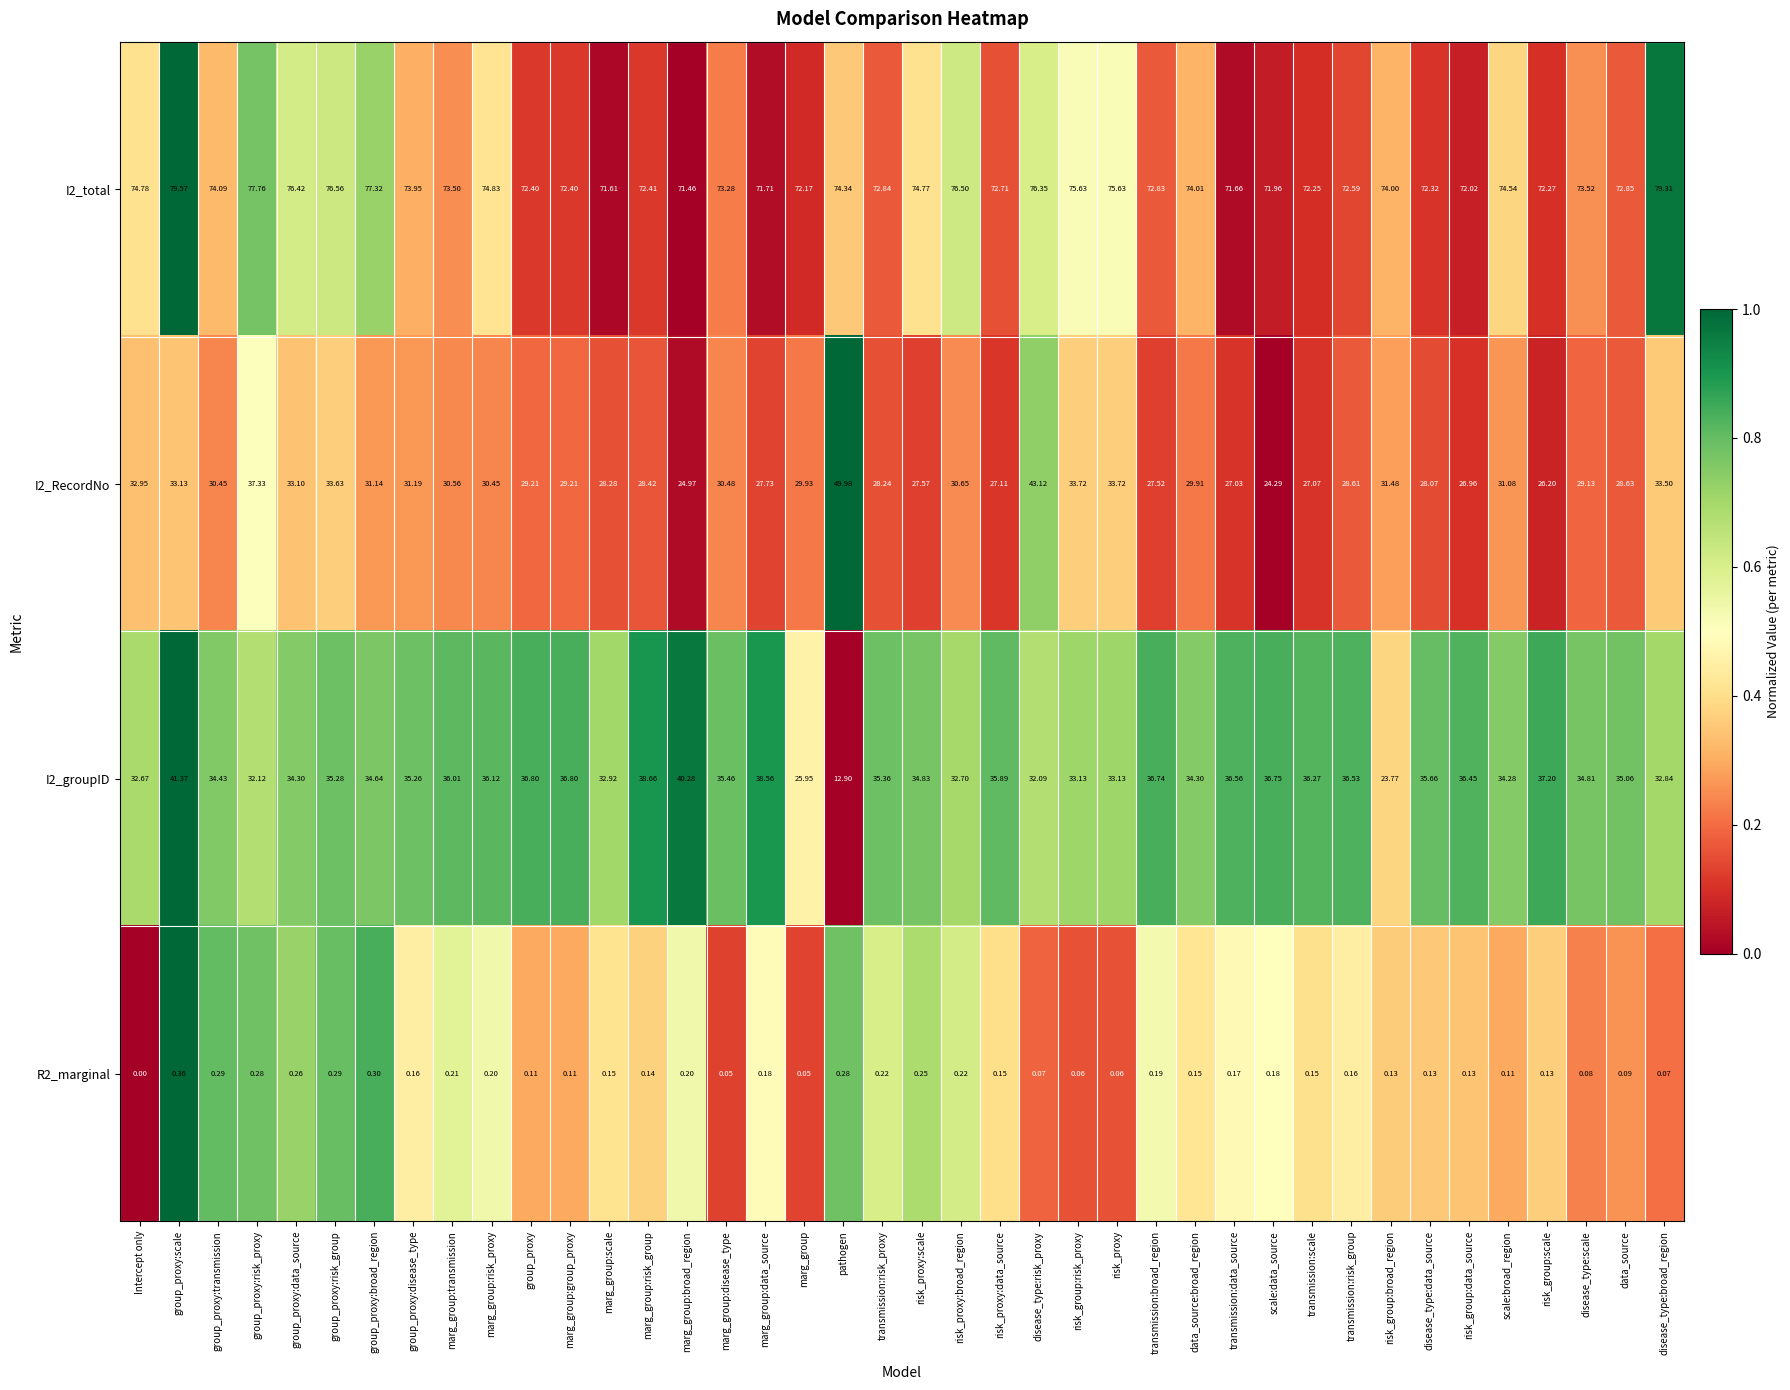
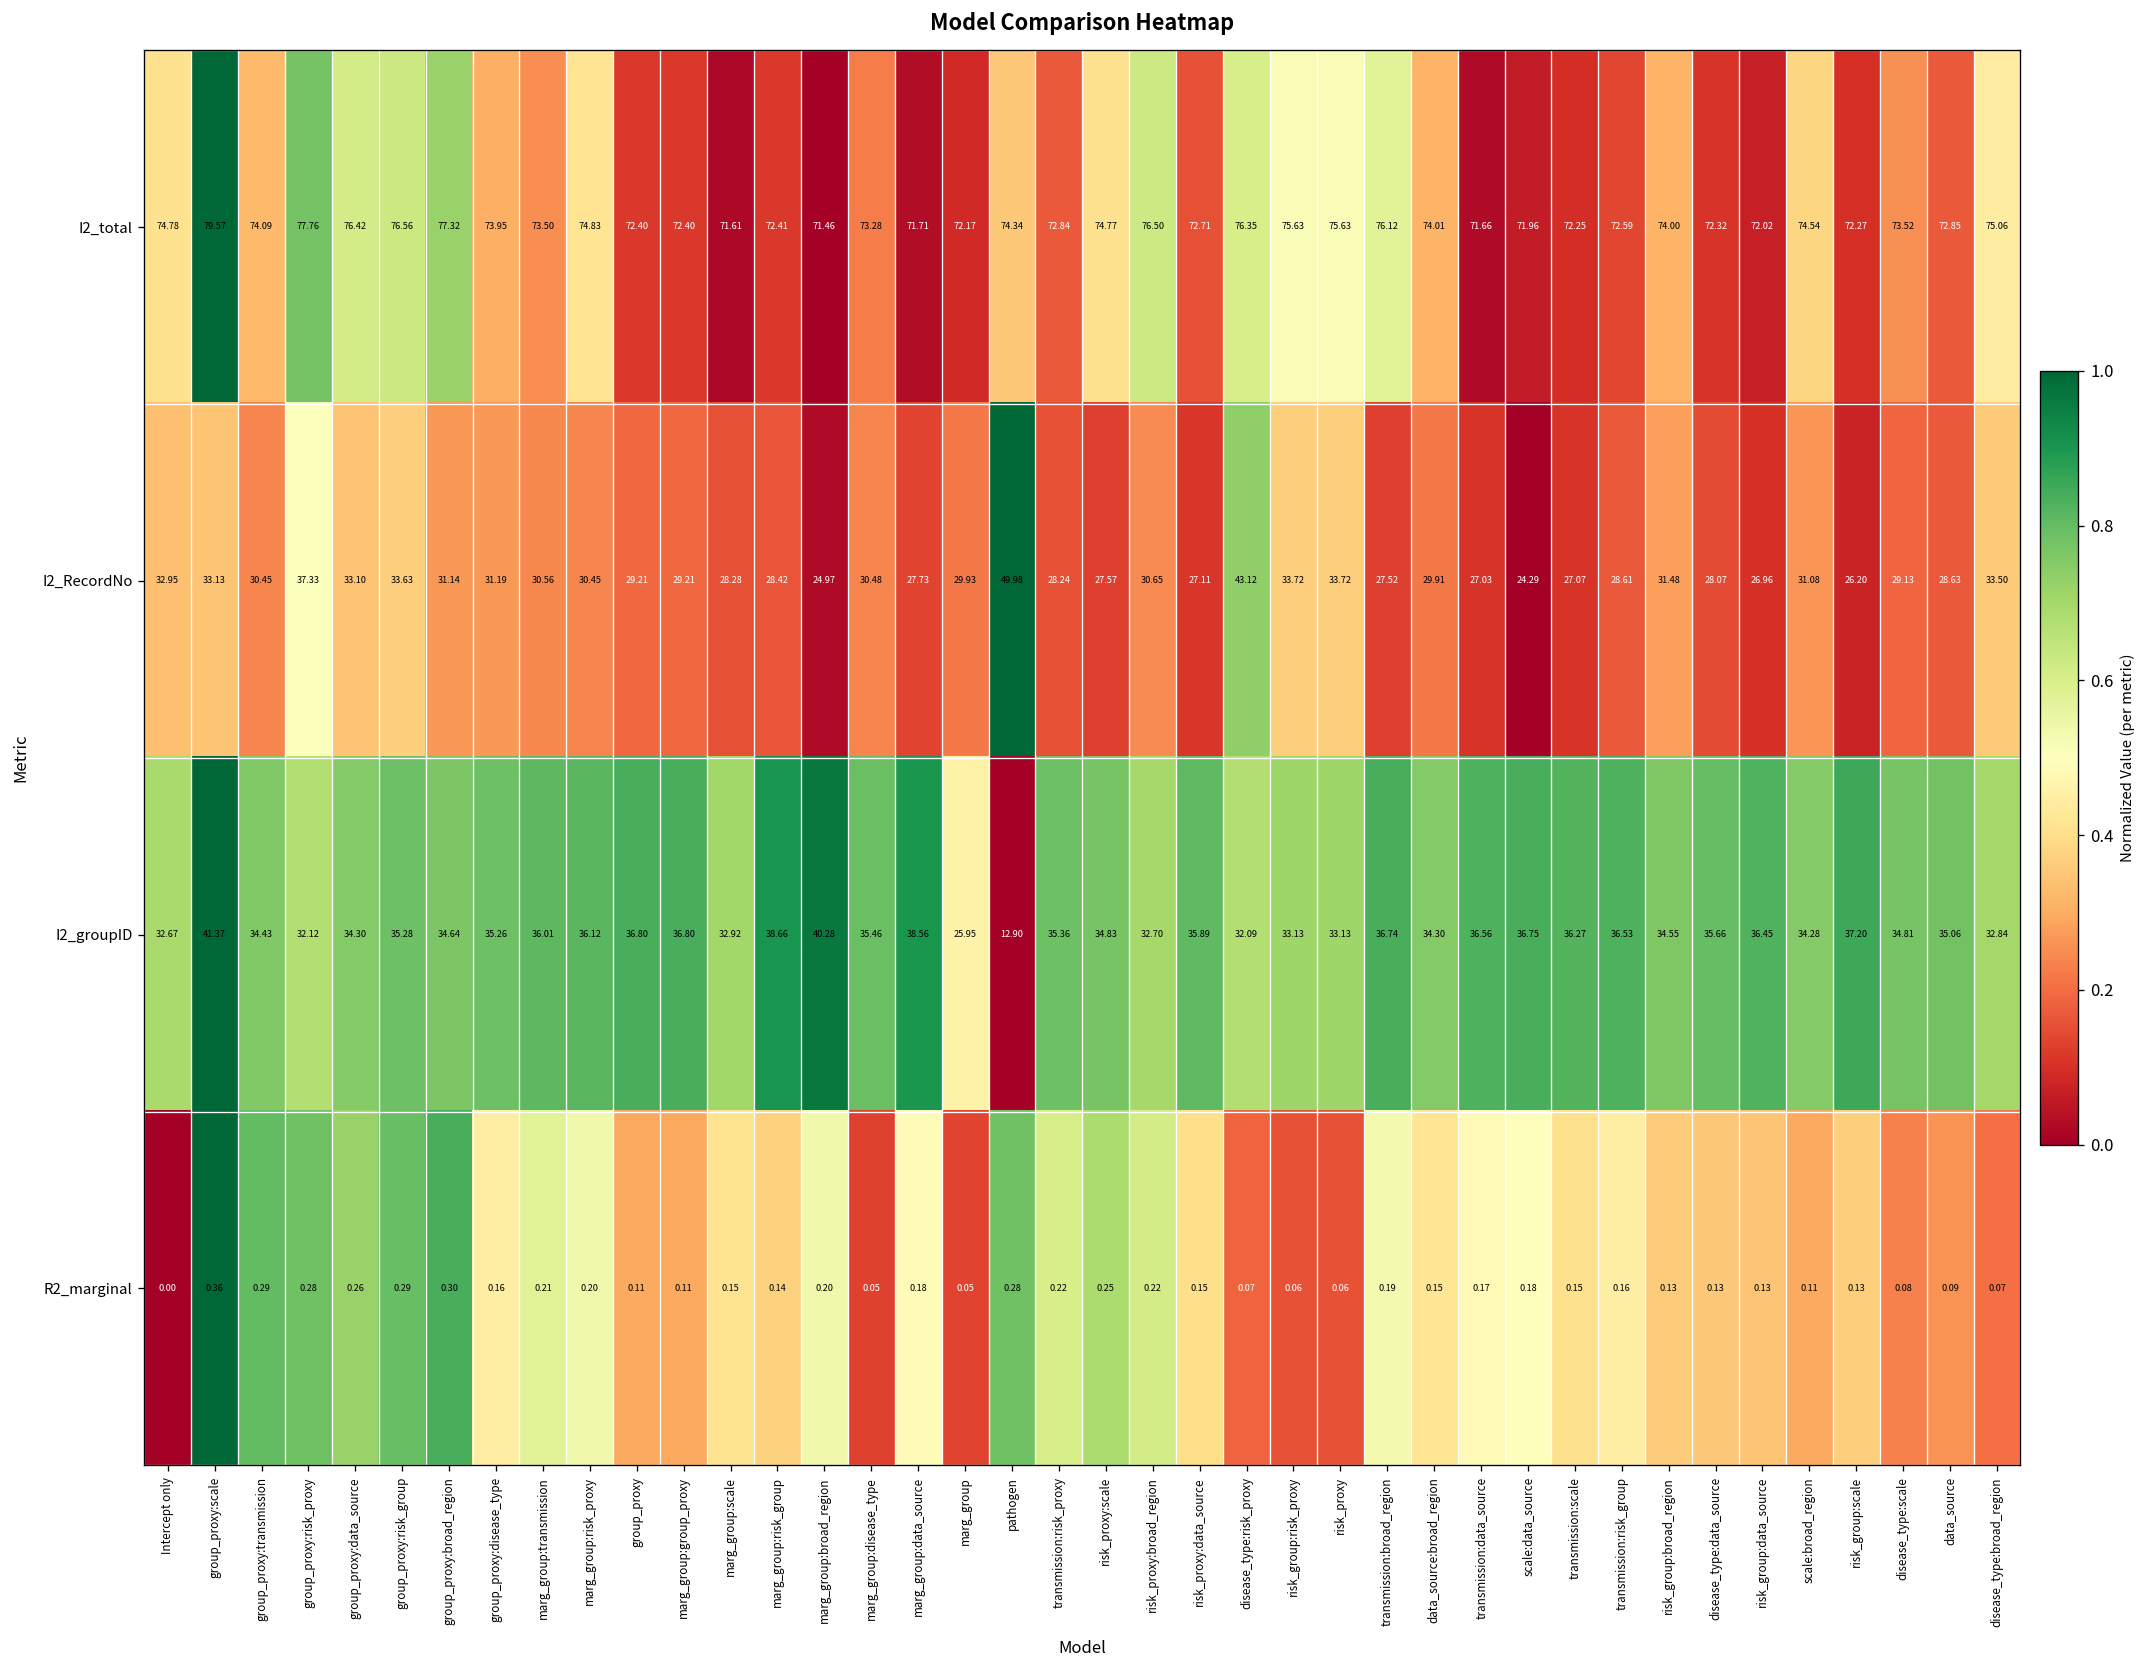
I2_total, transmission:broad_region: 72.83 -> 76.12
I2_total, disease_type:broad_region: 79.31 -> 75.06
I2_groupID, risk_group:broad_region: 23.77 -> 34.55
